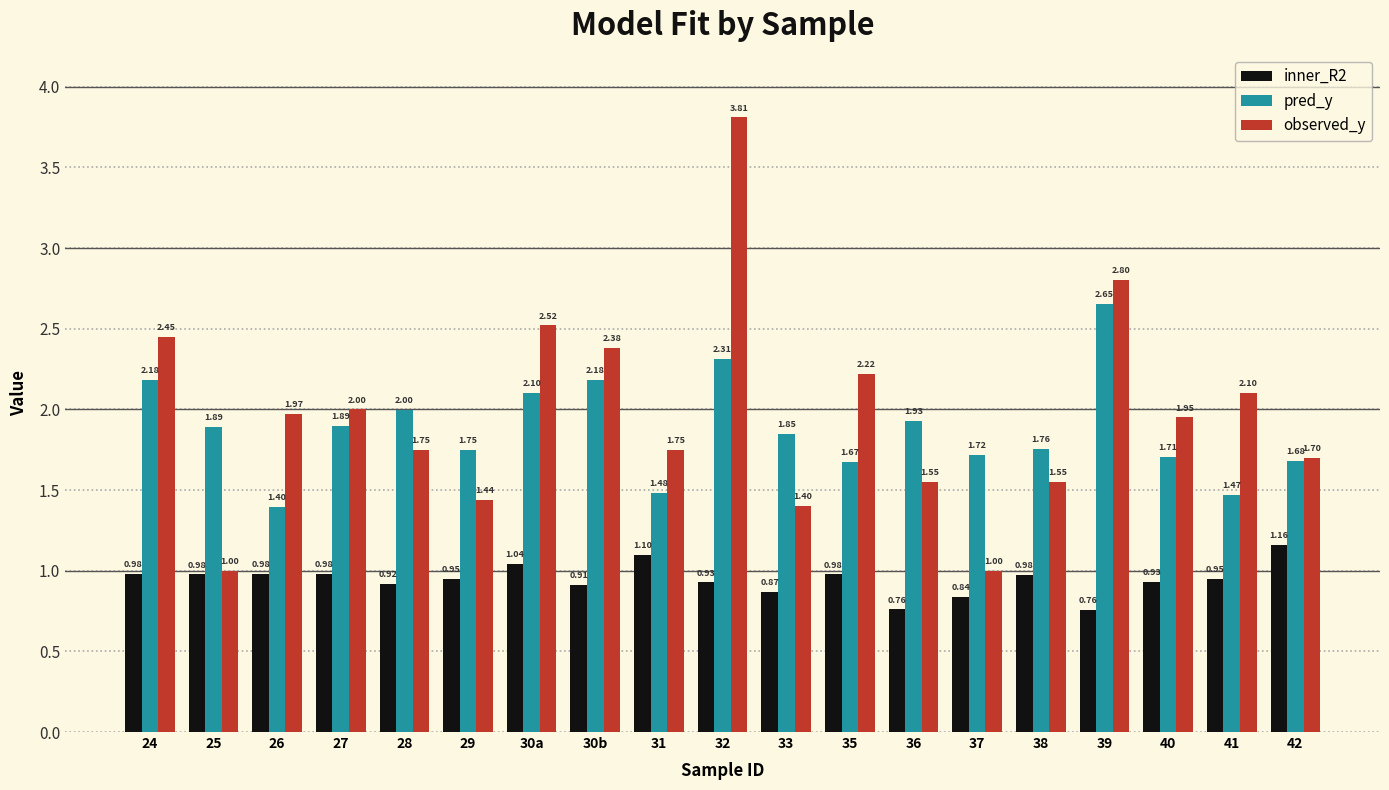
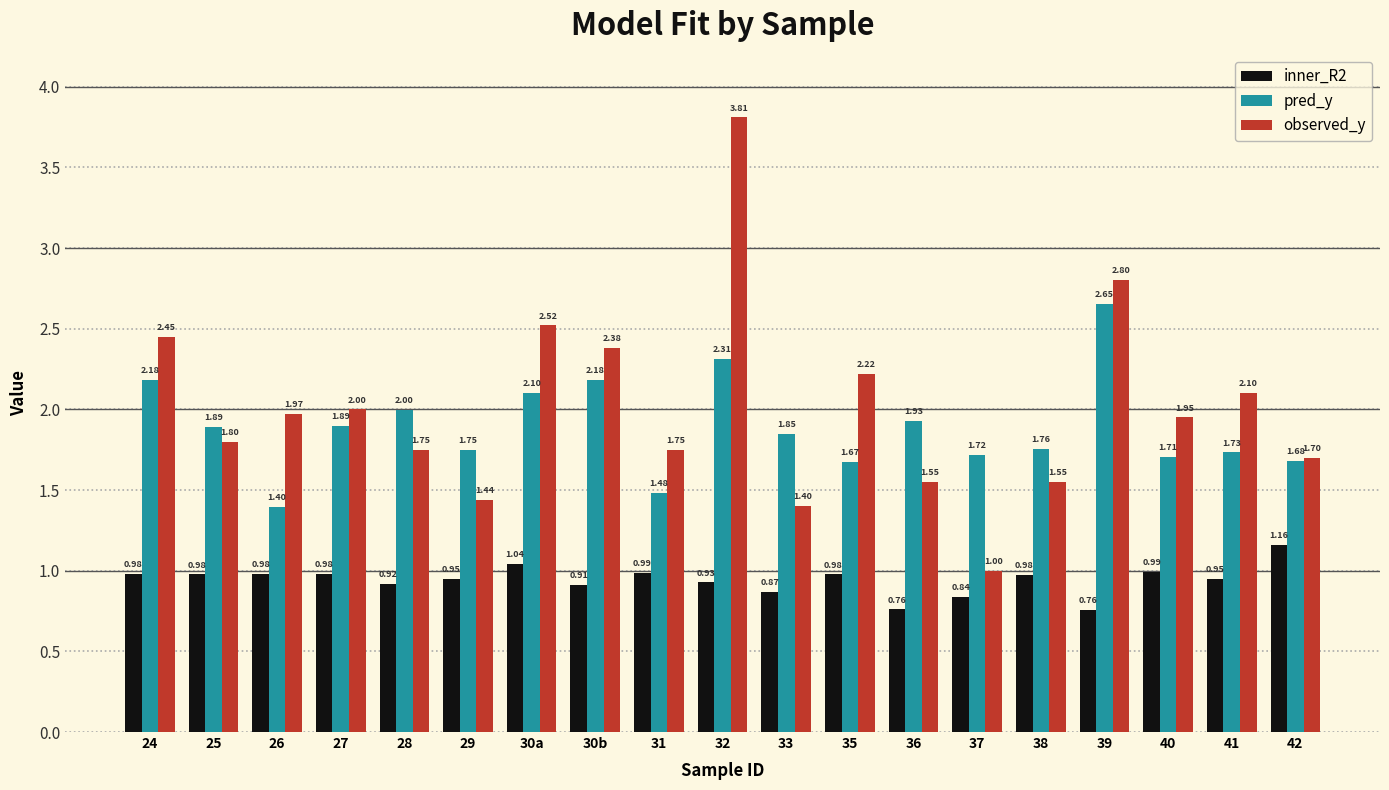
observed_y, 25: 1.00 -> 1.80
inner_R2, 31: 1.10 -> 0.99
inner_R2, 40: 0.93 -> 0.99
pred_y, 41: 1.47 -> 1.73
